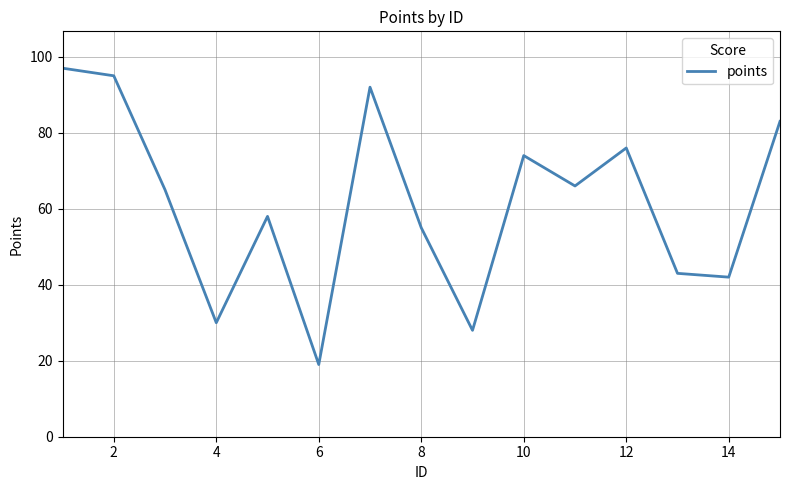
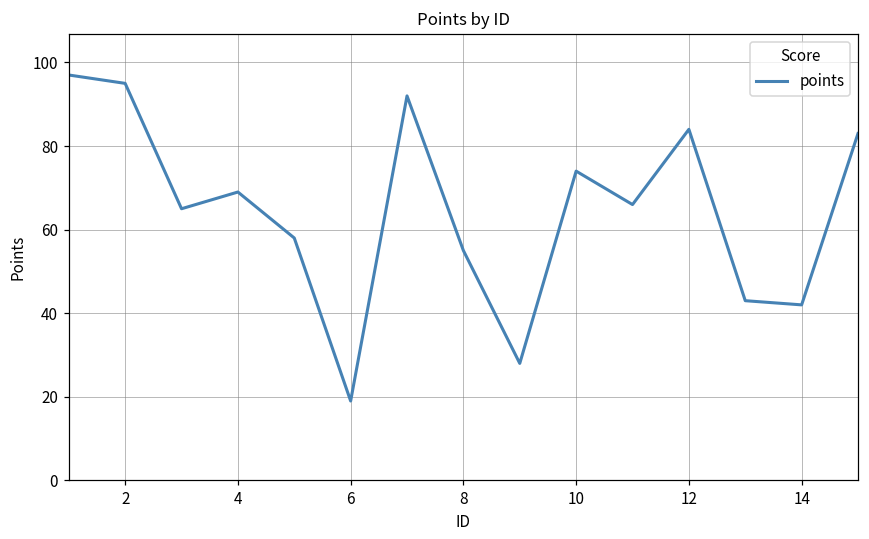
4: 30 -> 69
12: 76 -> 84
